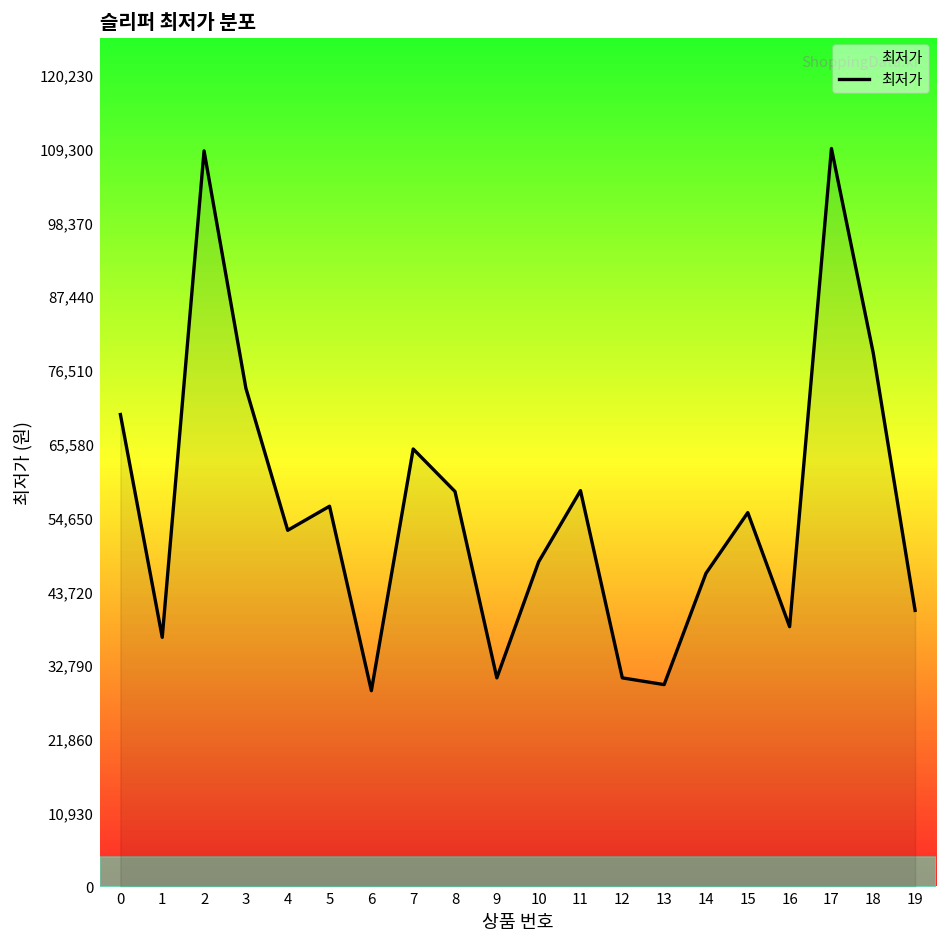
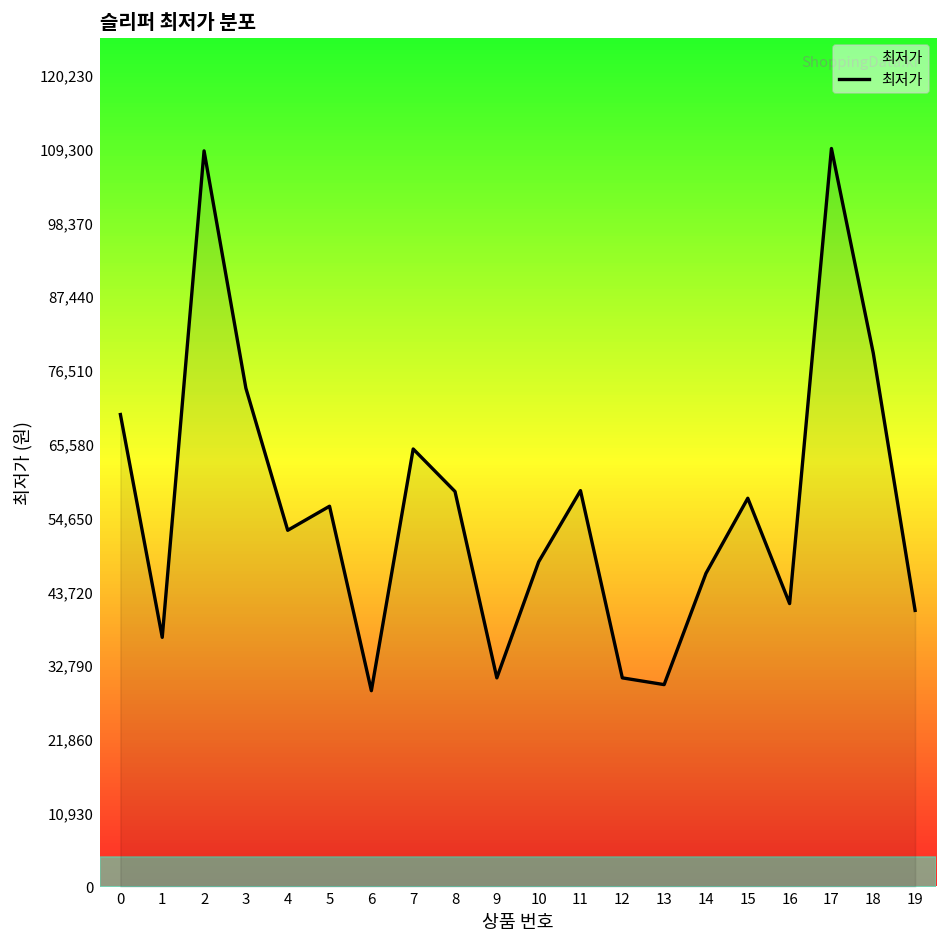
15: 55,000 -> 58,000
16: 38,000 -> 42,000
